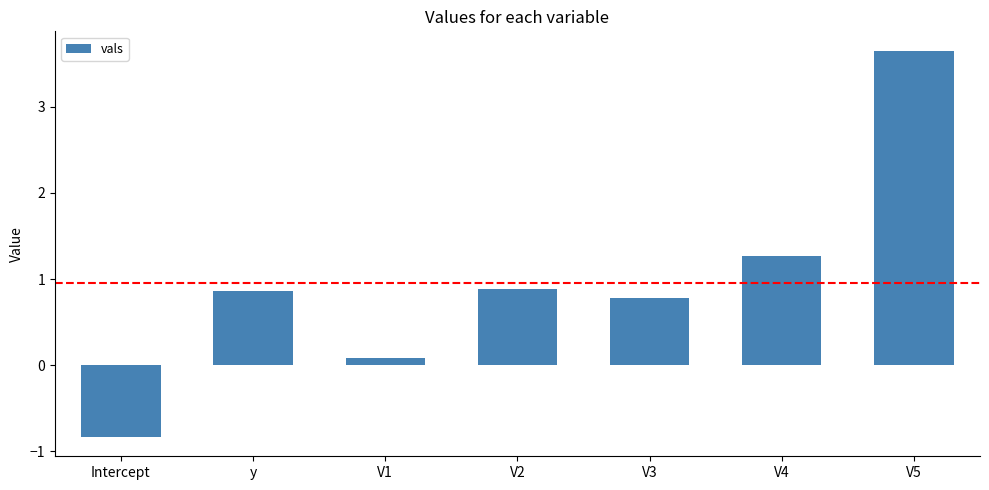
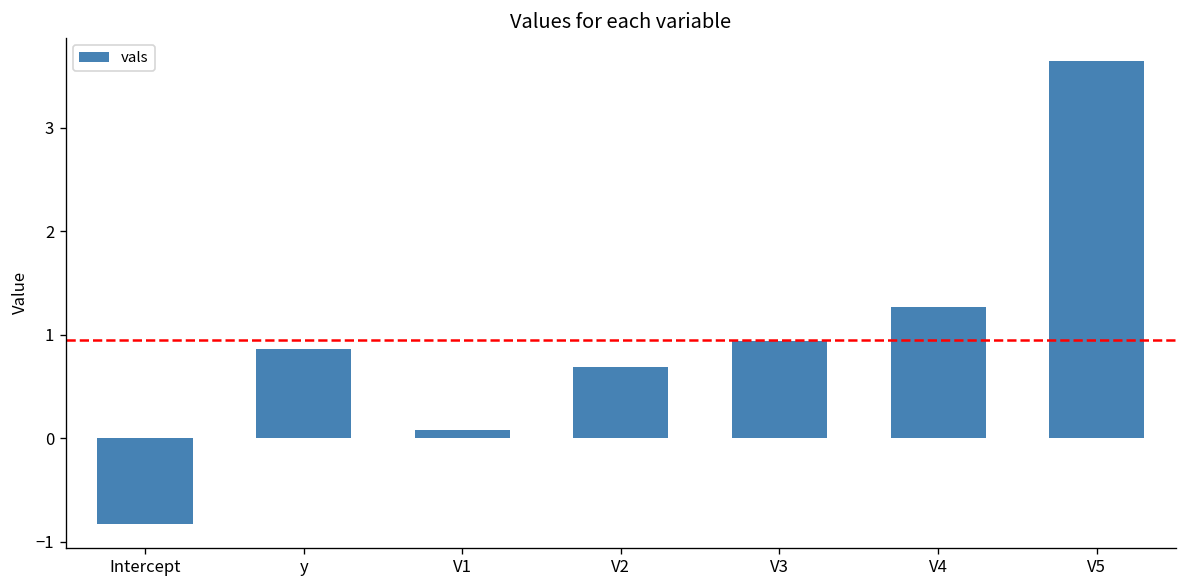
V2: 0.9 -> 0.7
V3: 0.8 -> 0.9
